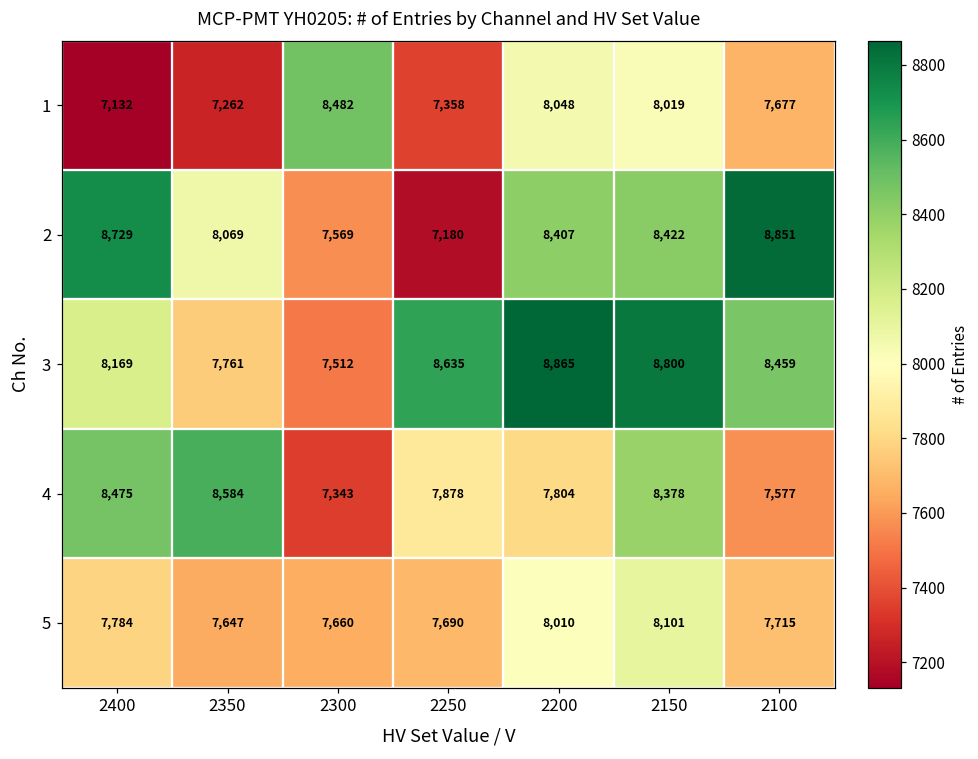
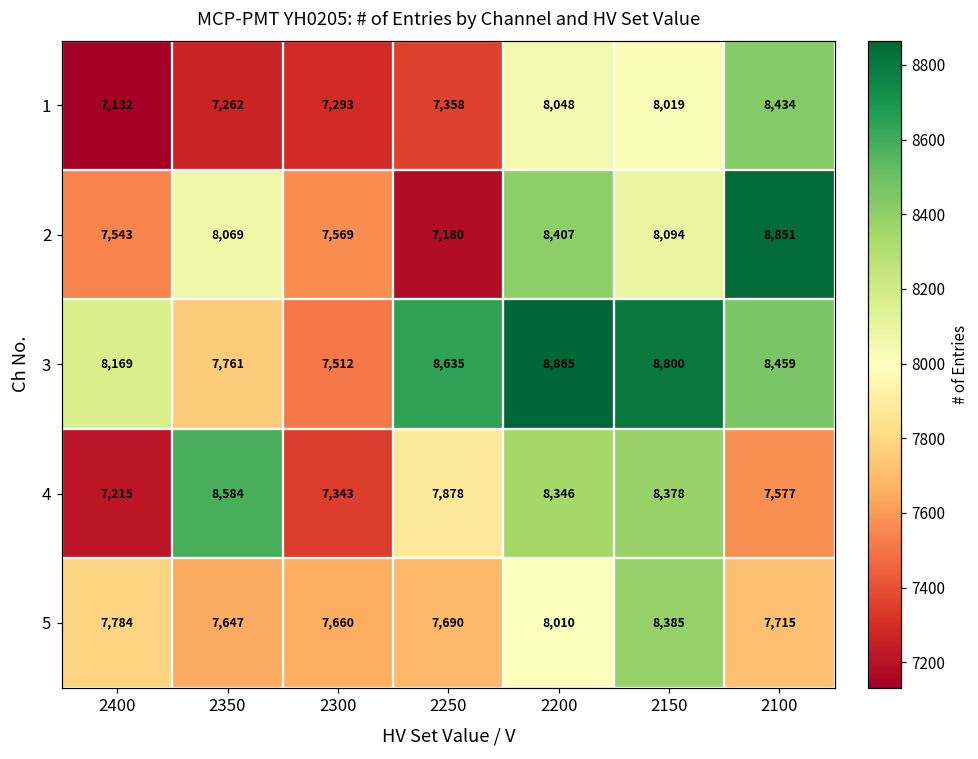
1, 2300: 8,482 -> 7,293
1, 2100: 7,677 -> 8,434
2, 2400: 8,729 -> 7,543
2, 2150: 8,422 -> 8,094
4, 2400: 8,475 -> 7,215
4, 2200: 7,804 -> 8,346
5, 2150: 8,101 -> 8,385
